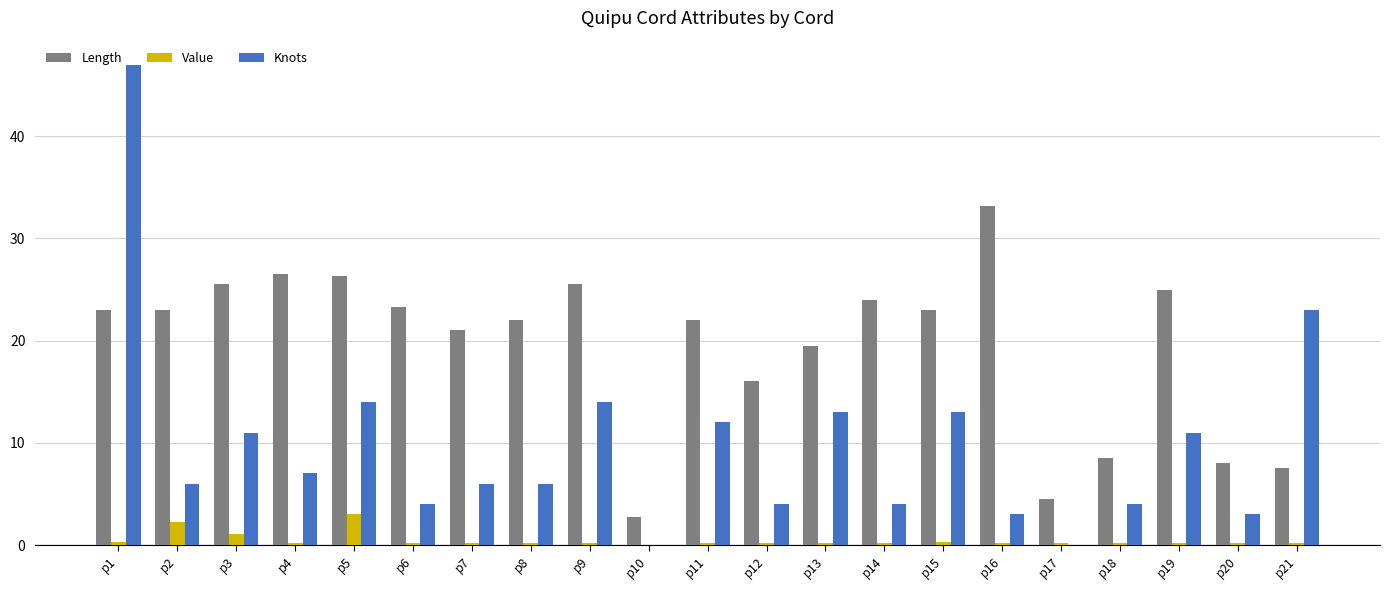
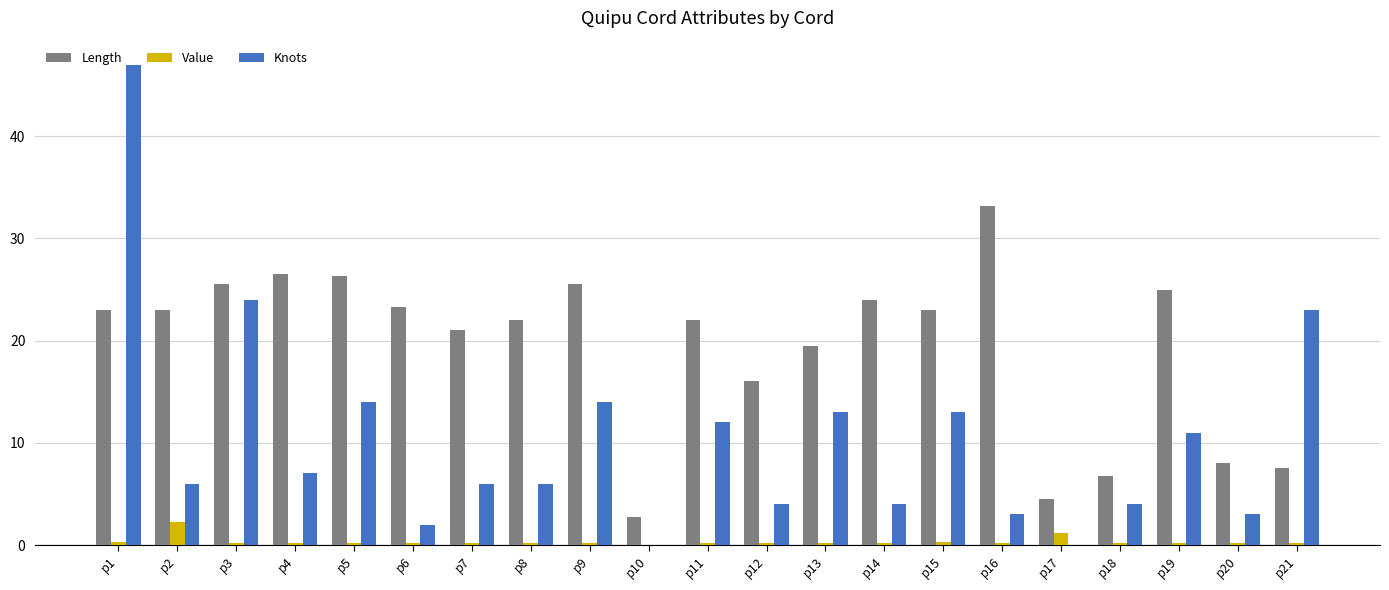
Value, p3: 1.1 -> 0.2
Knots, p3: 11 -> 24
Value, p5: 3.0 -> 0.2
Knots, p6: 4 -> 2
Value, p17: 0.2 -> 1.2
Length, p18: 8.5 -> 6.8
